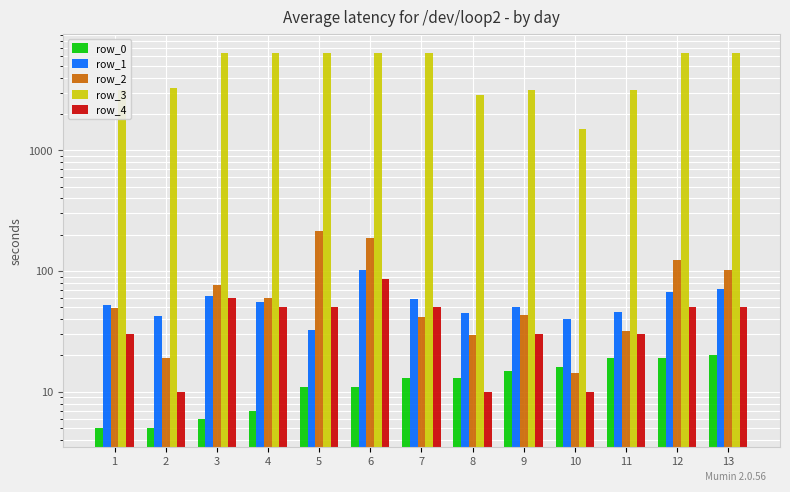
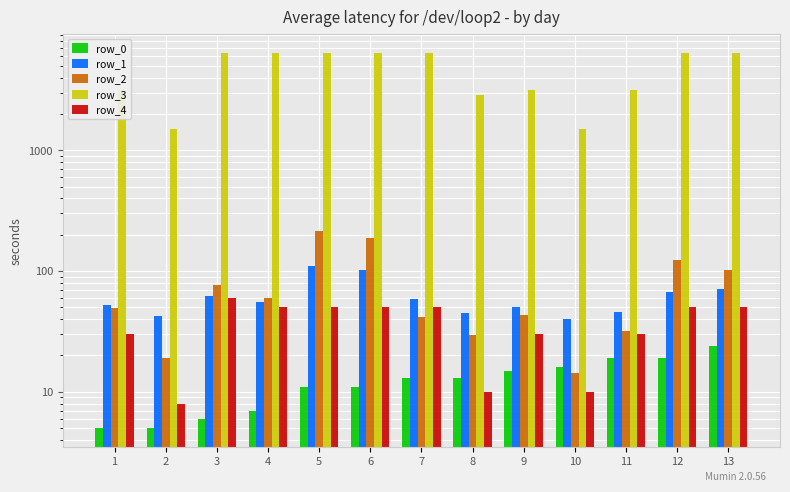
row_3, 2: 3300 -> 1500
row_4, 2: 10 -> 8
row_1, 5: 32 -> 110
row_4, 6: 90 -> 50
row_0, 13: 20 -> 24
